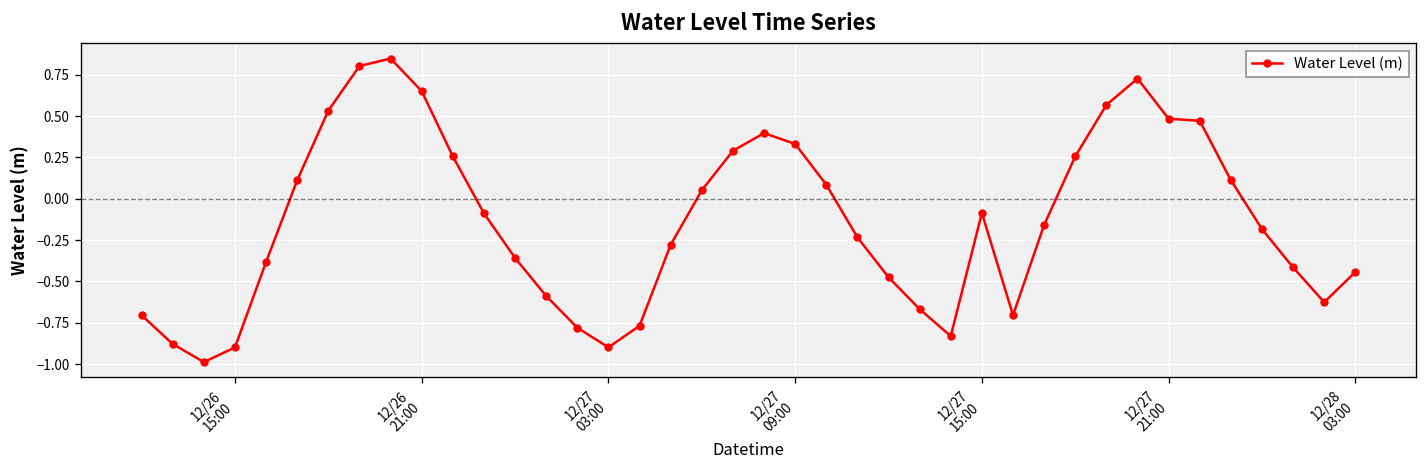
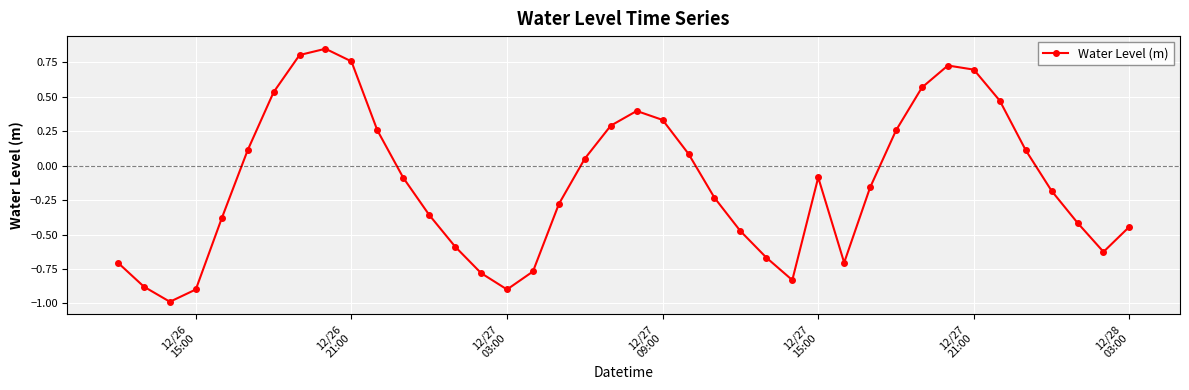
12/26 21:00: 0.65 -> 0.76
12/27 21:00: 0.48 -> 0.70
